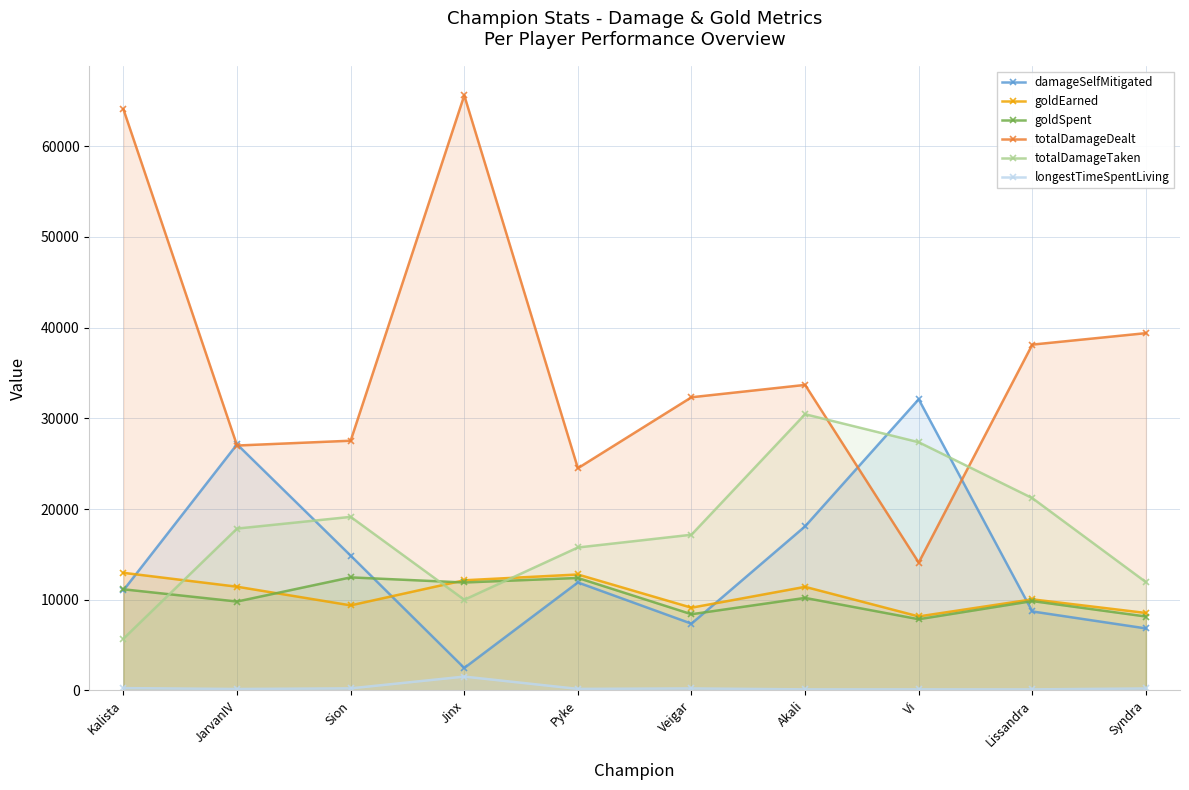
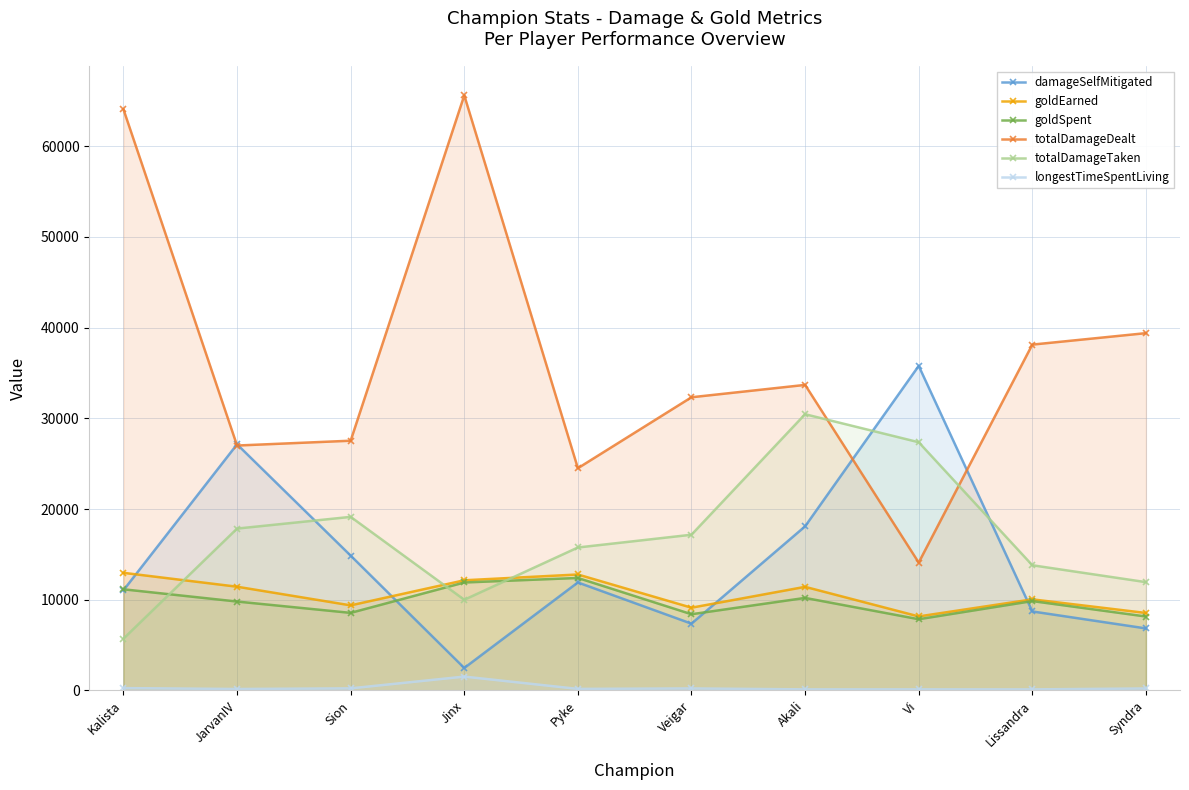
goldSpent, Sion: 12000 -> 9000
damageSelfMitigated, Vi: 32000 -> 36000
totalDamageTaken, Lissandra: 21000 -> 14000
